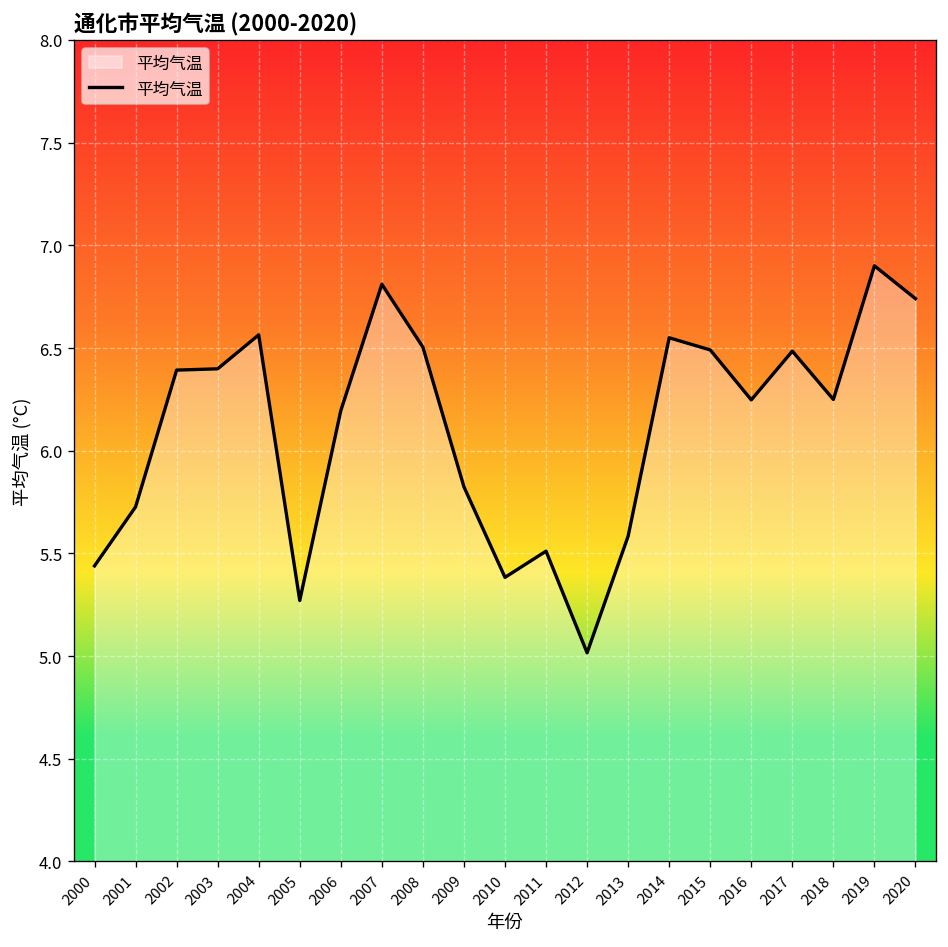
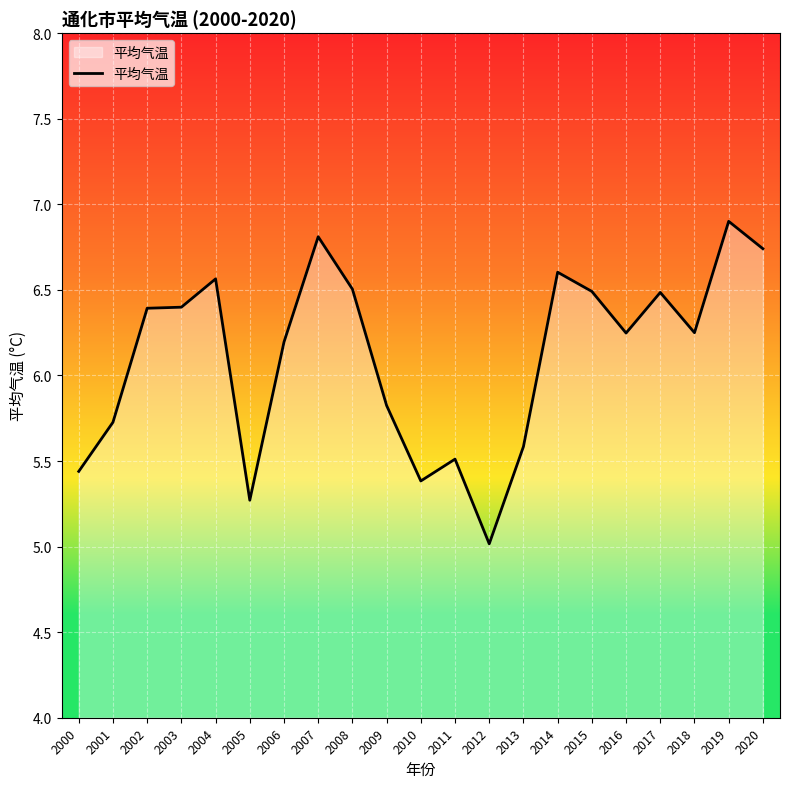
2014: 6.55 -> 6.60
